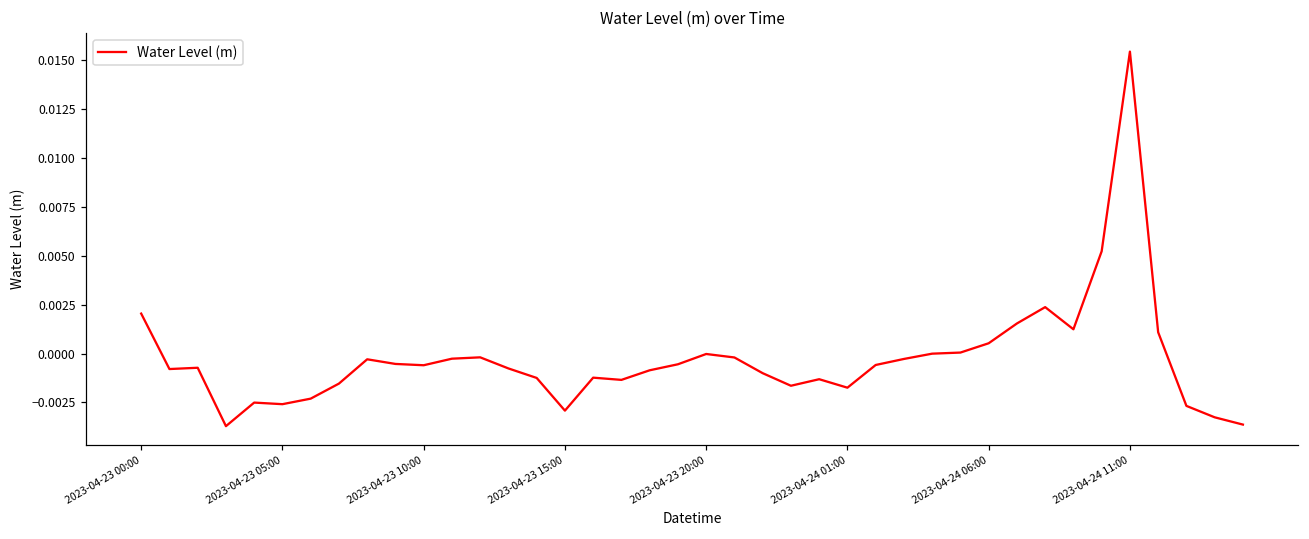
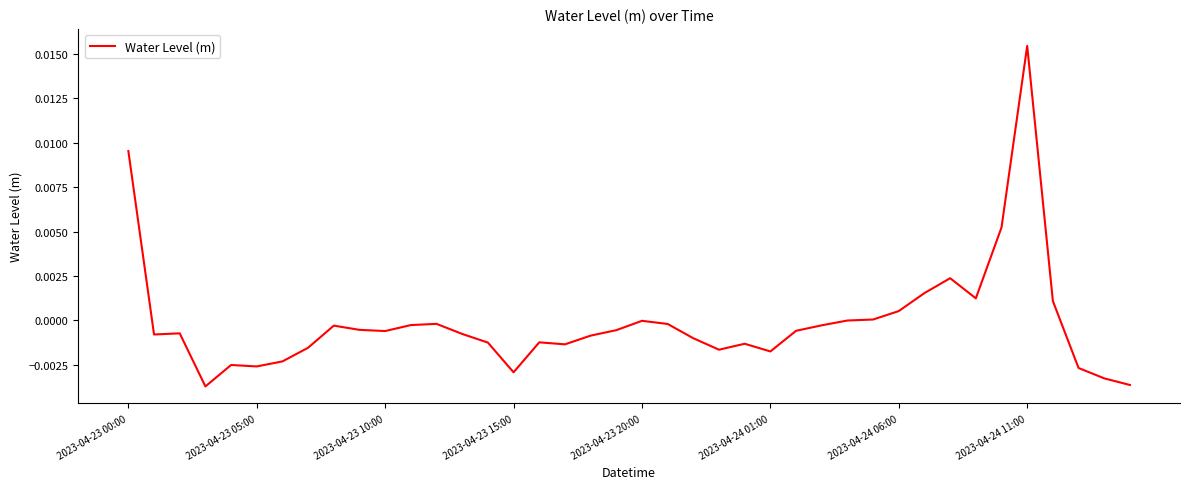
2023-04-23 00:00: 0.0020 -> 0.0095
